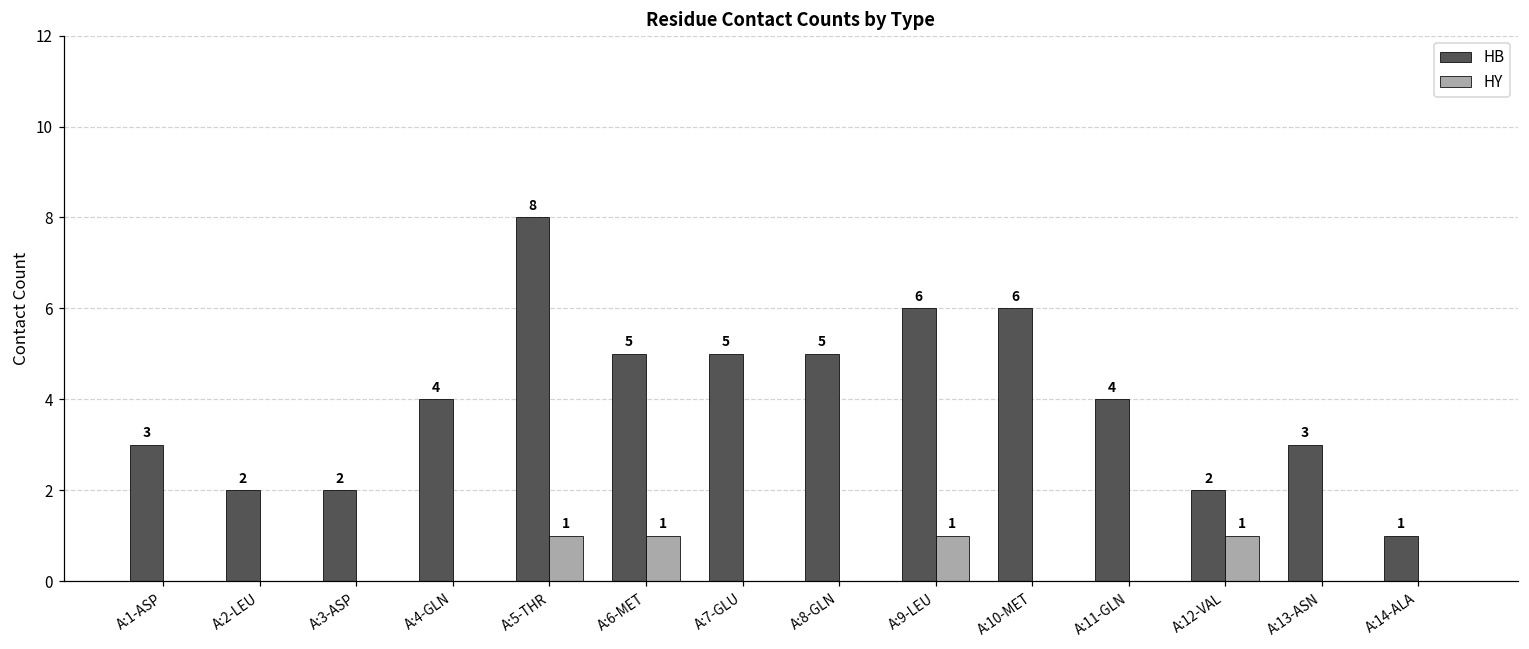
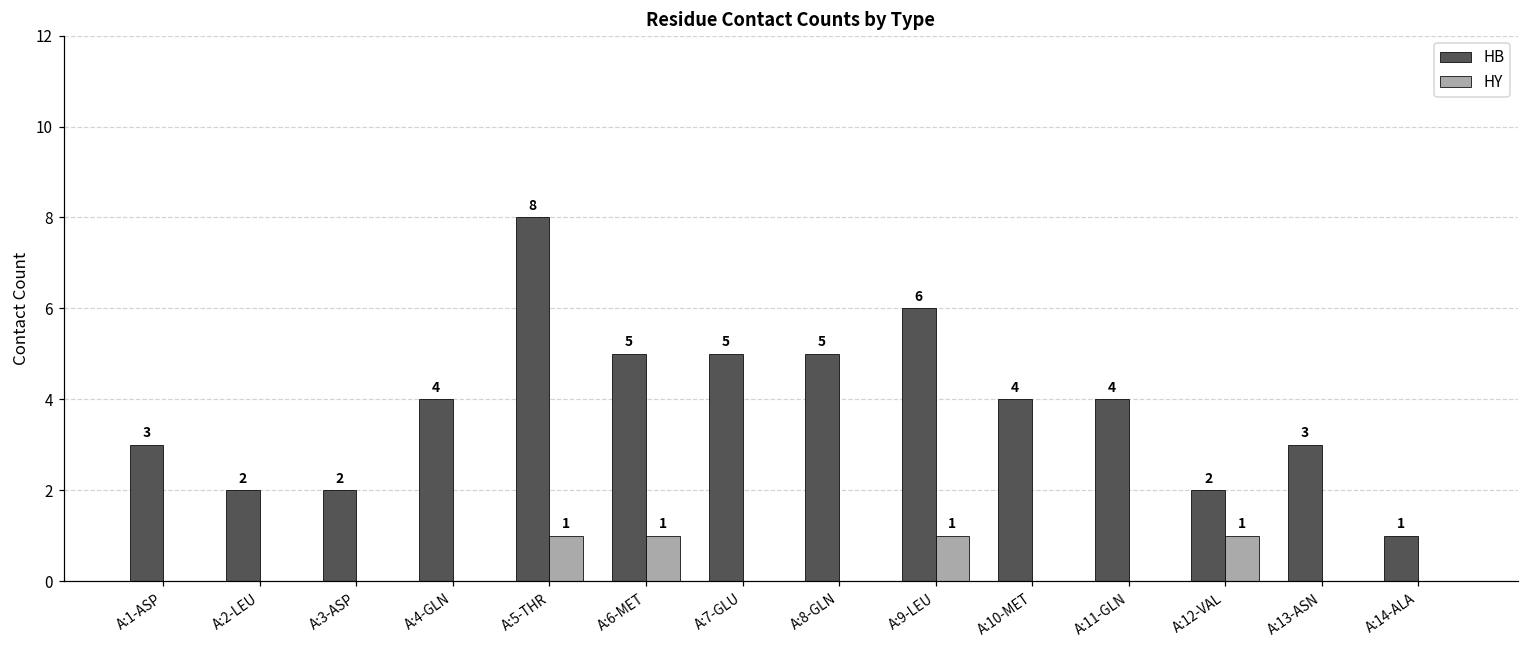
HB, A:10-MET: 6 -> 4
